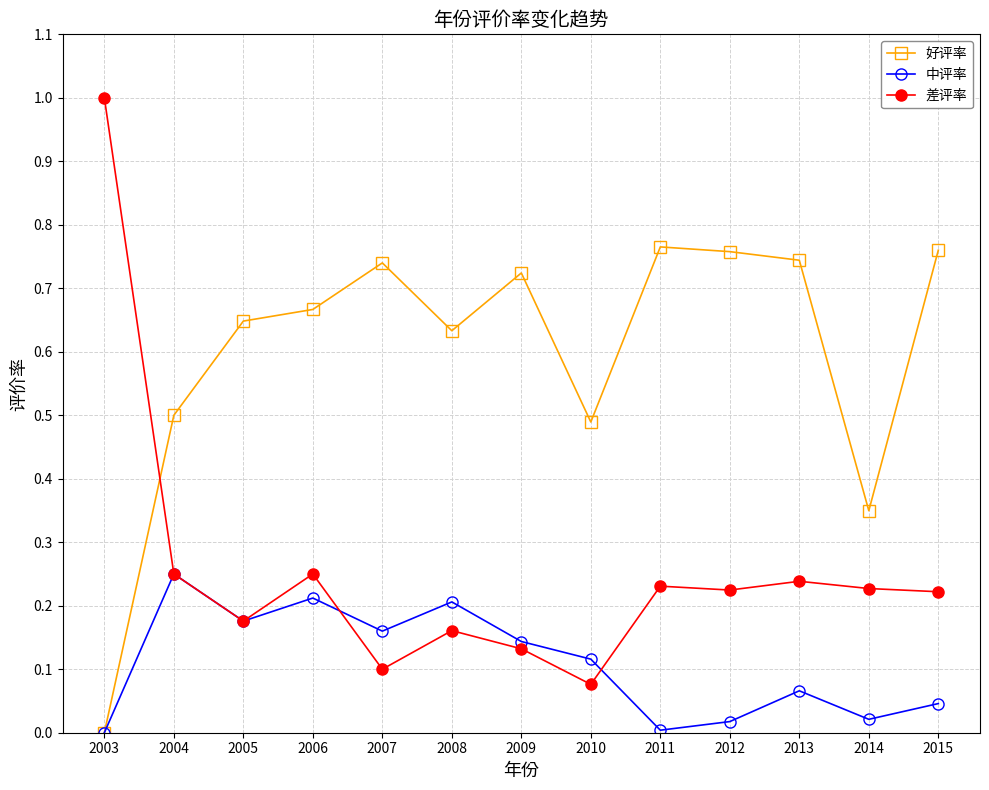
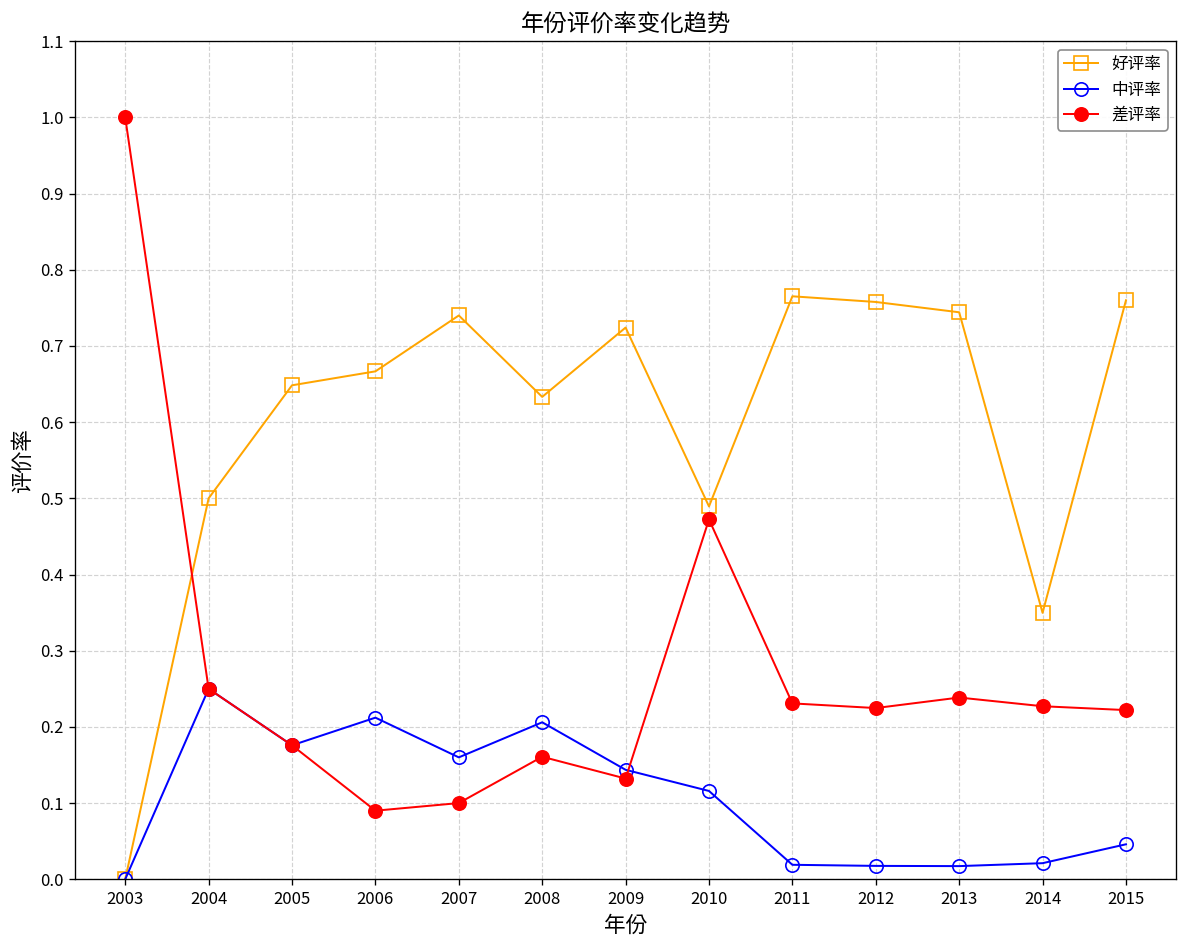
差评率, 2006: 0.25 -> 0.09
差评率, 2010: 0.08 -> 0.47
中评率, 2011: 0.00 -> 0.02
中评率, 2013: 0.07 -> 0.02
